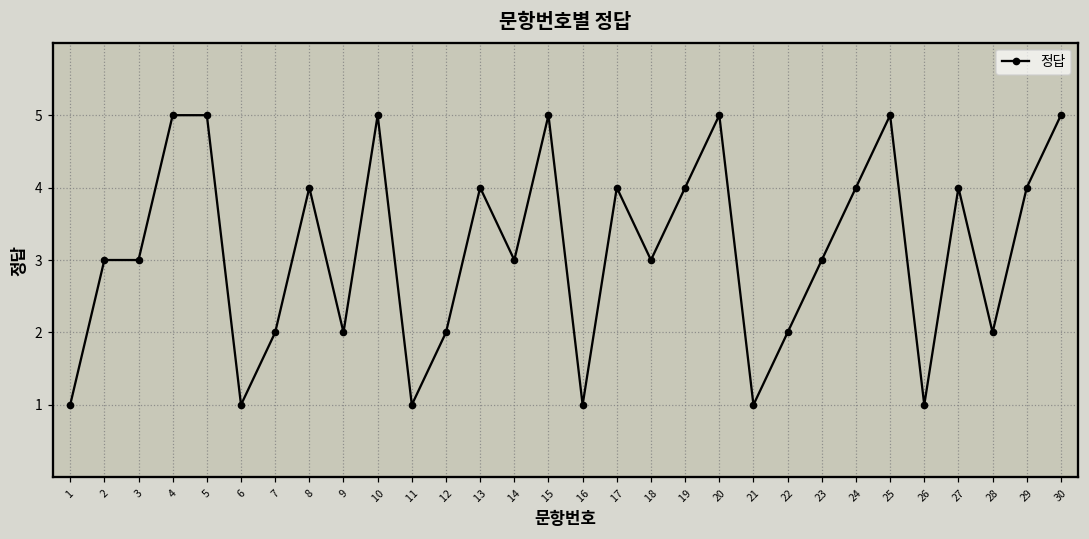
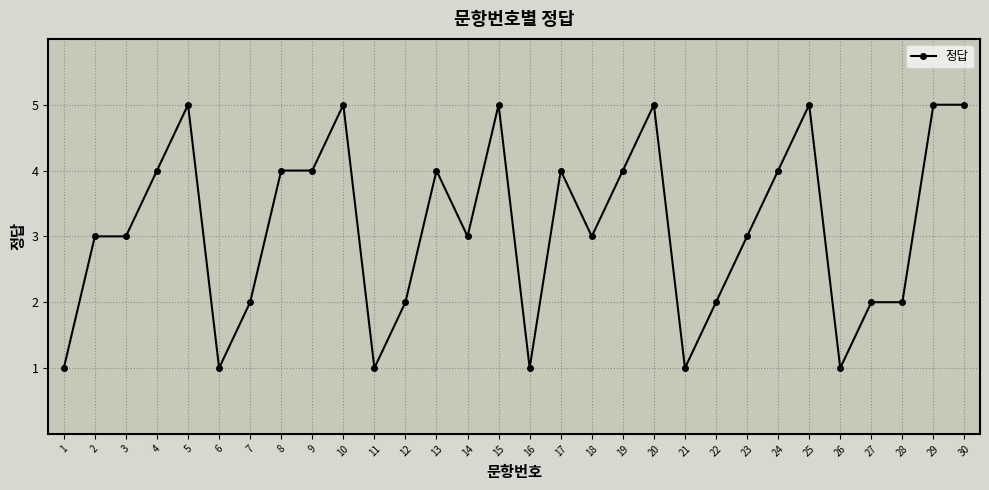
4: 5 -> 4
9: 2 -> 4
27: 4 -> 2
29: 4 -> 5
